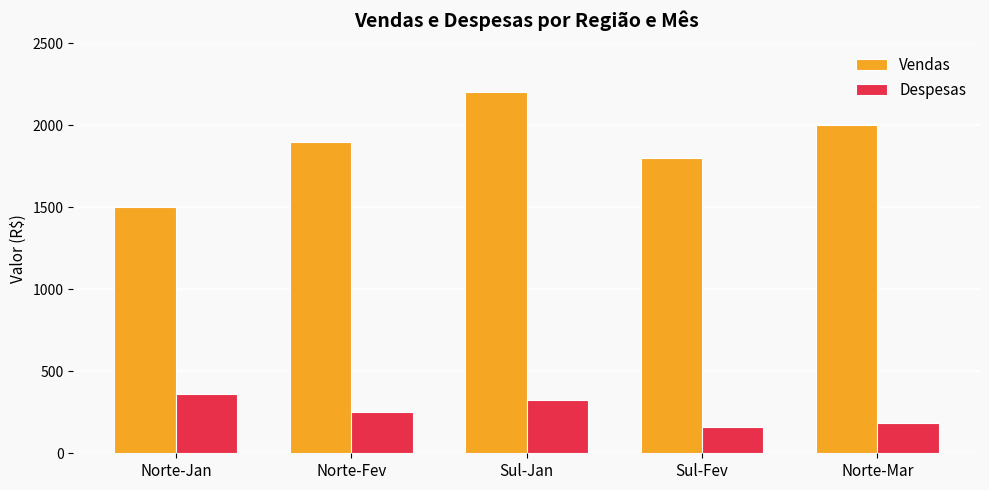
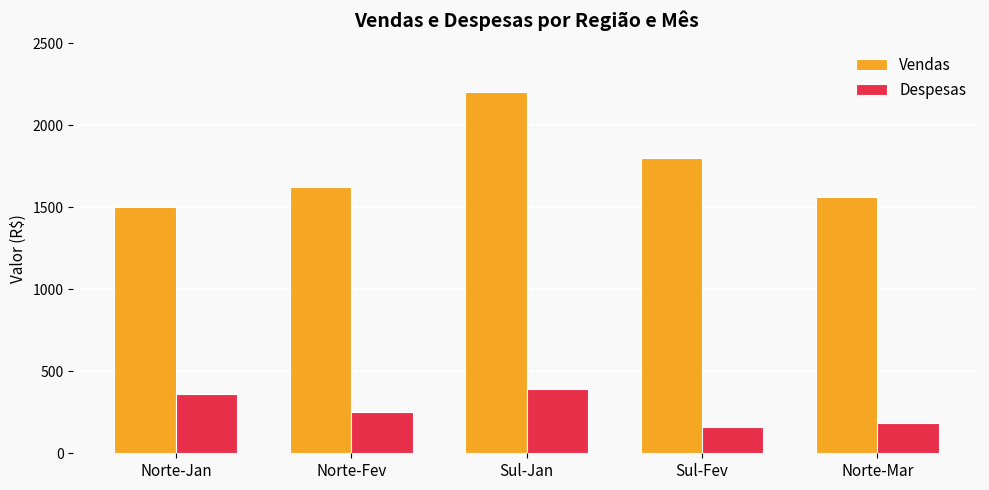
Vendas, Norte-Fev: 1900 -> 1620
Despesas, Sul-Jan: 330 -> 390
Vendas, Norte-Mar: 2000 -> 1560
